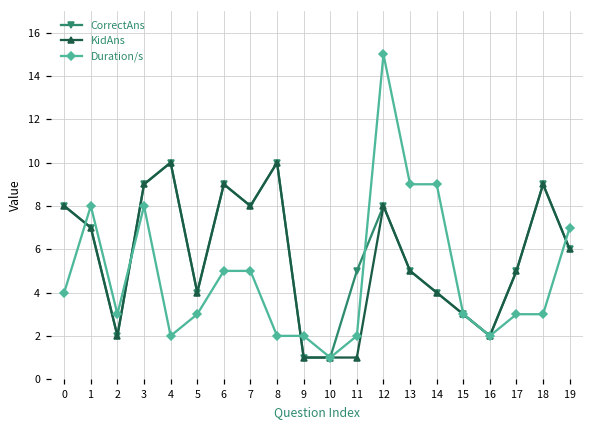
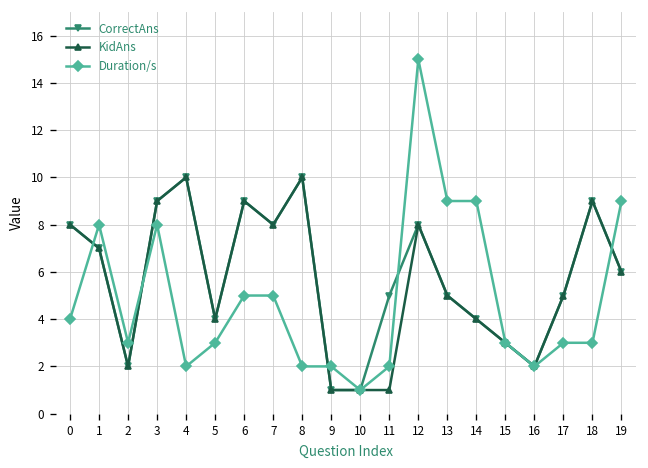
Duration/s, 19: 7 -> 9
